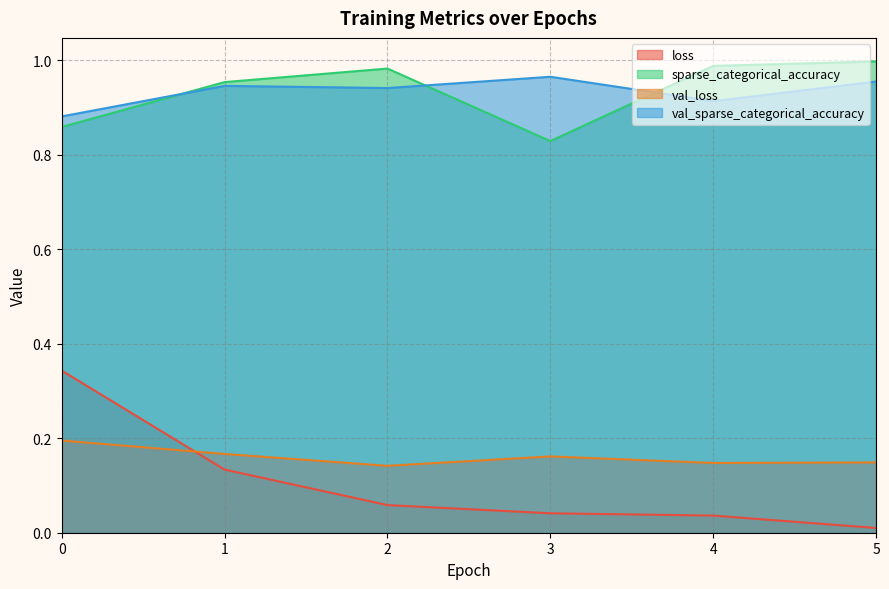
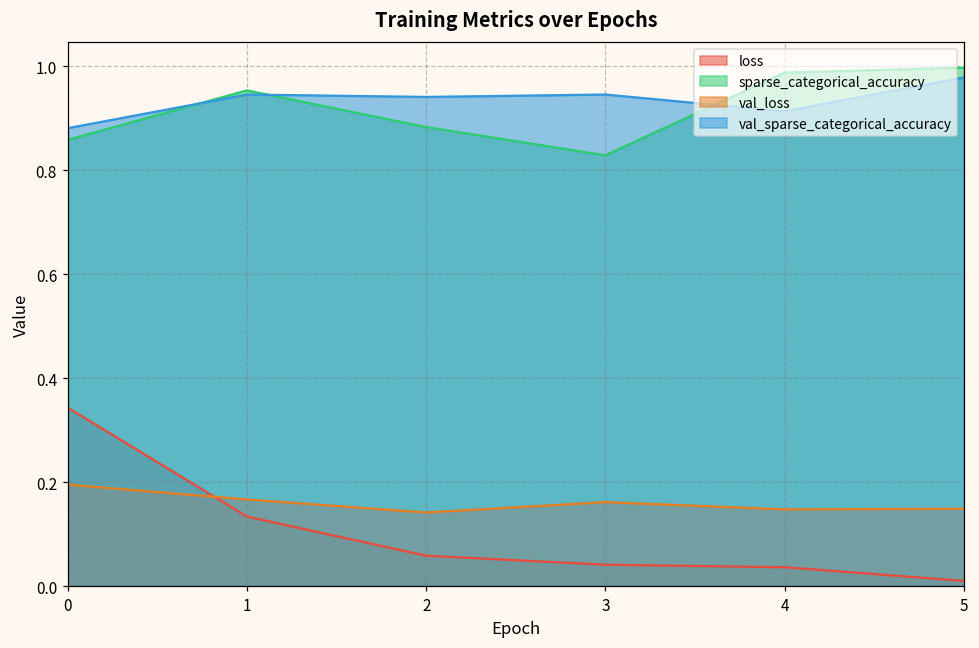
sparse_categorical_accuracy, 2: 0.98 -> 0.88
val_sparse_categorical_accuracy, 3: 0.97 -> 0.95
val_sparse_categorical_accuracy, 5: 0.96 -> 0.98
